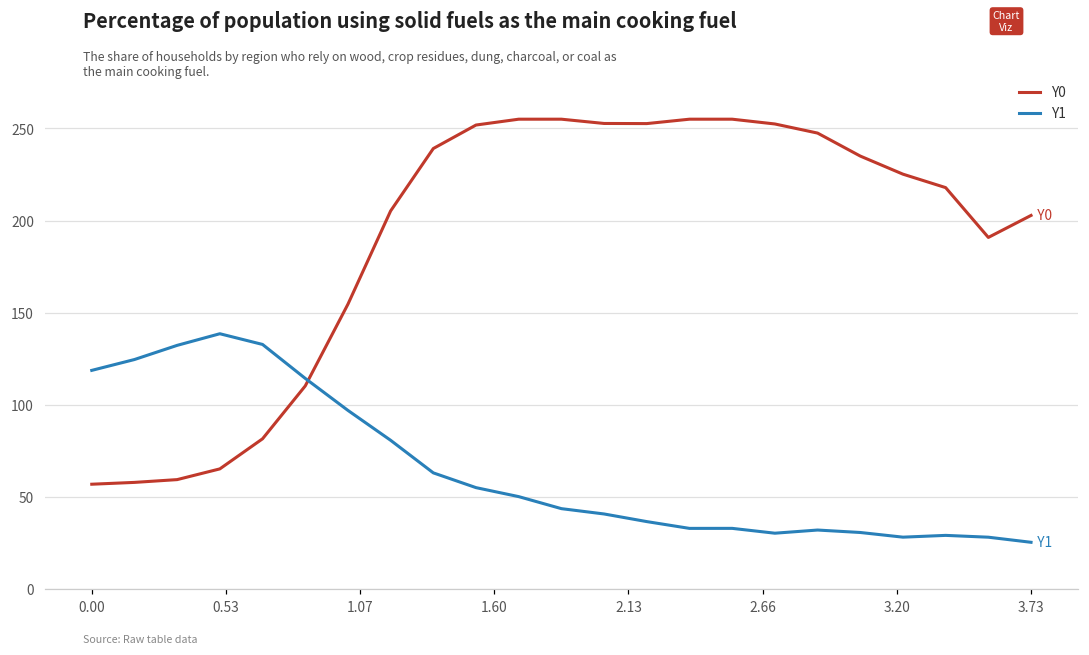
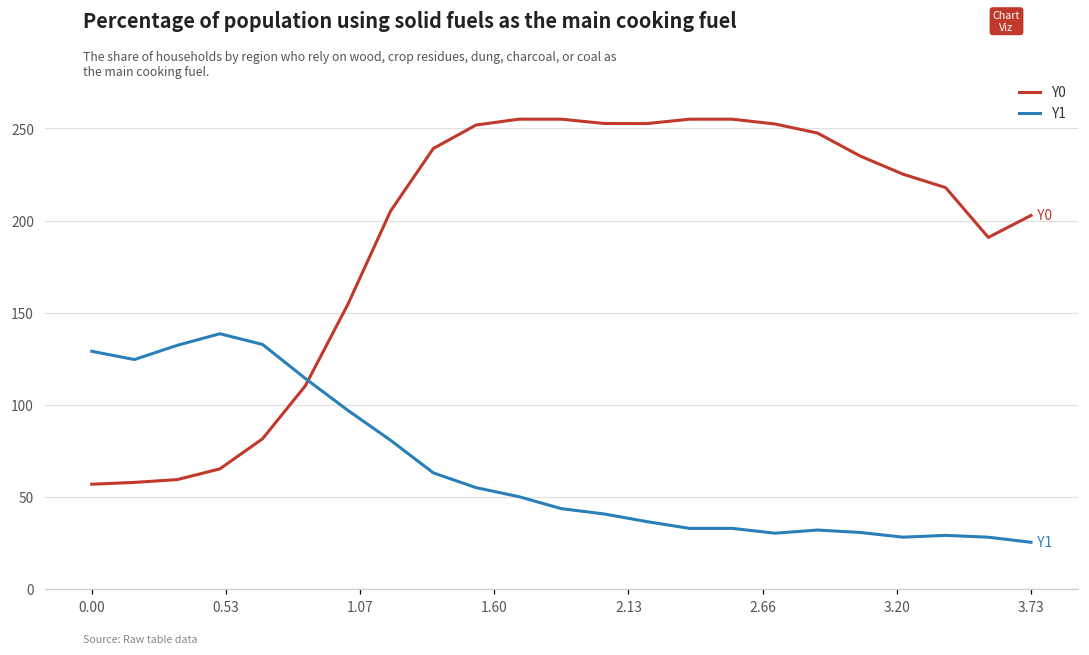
Y1, 0.00: 119 -> 129
